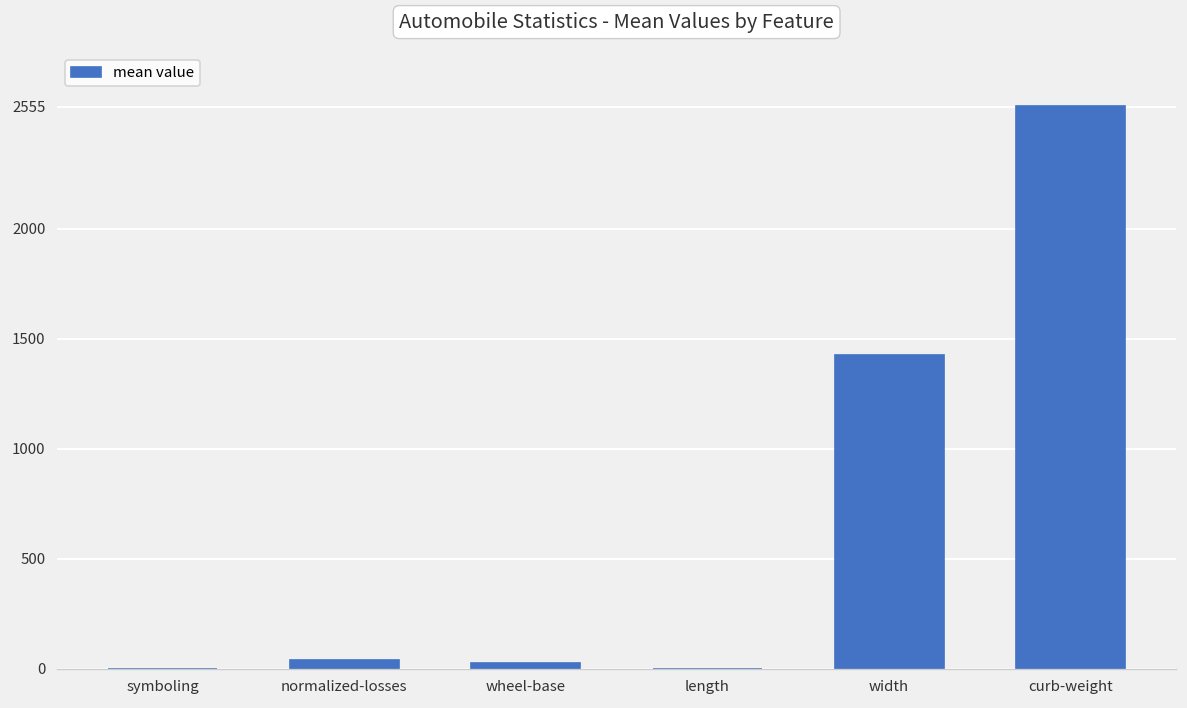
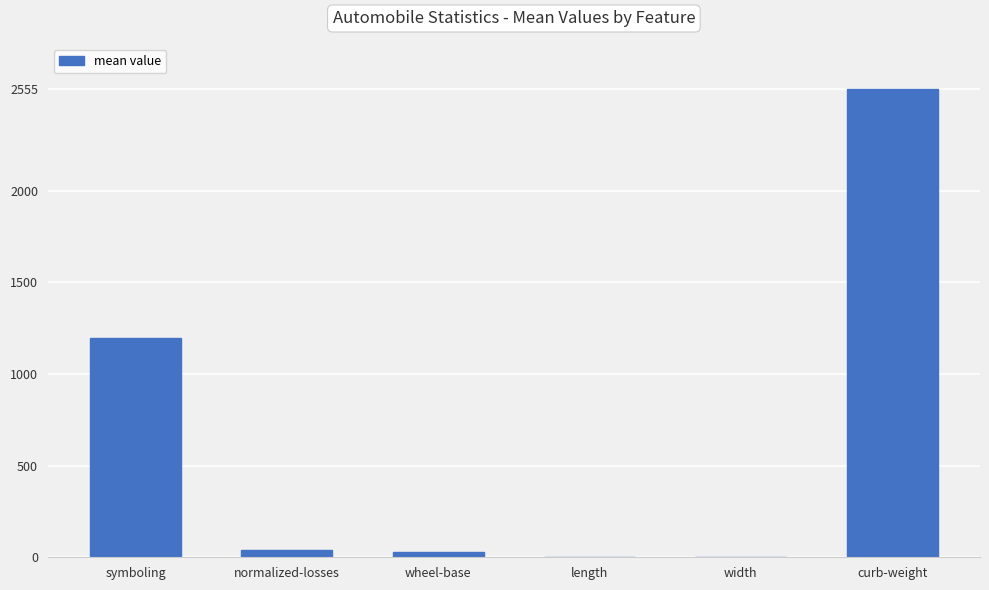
symboling: 0 -> 1200
width: 1420 -> 0
